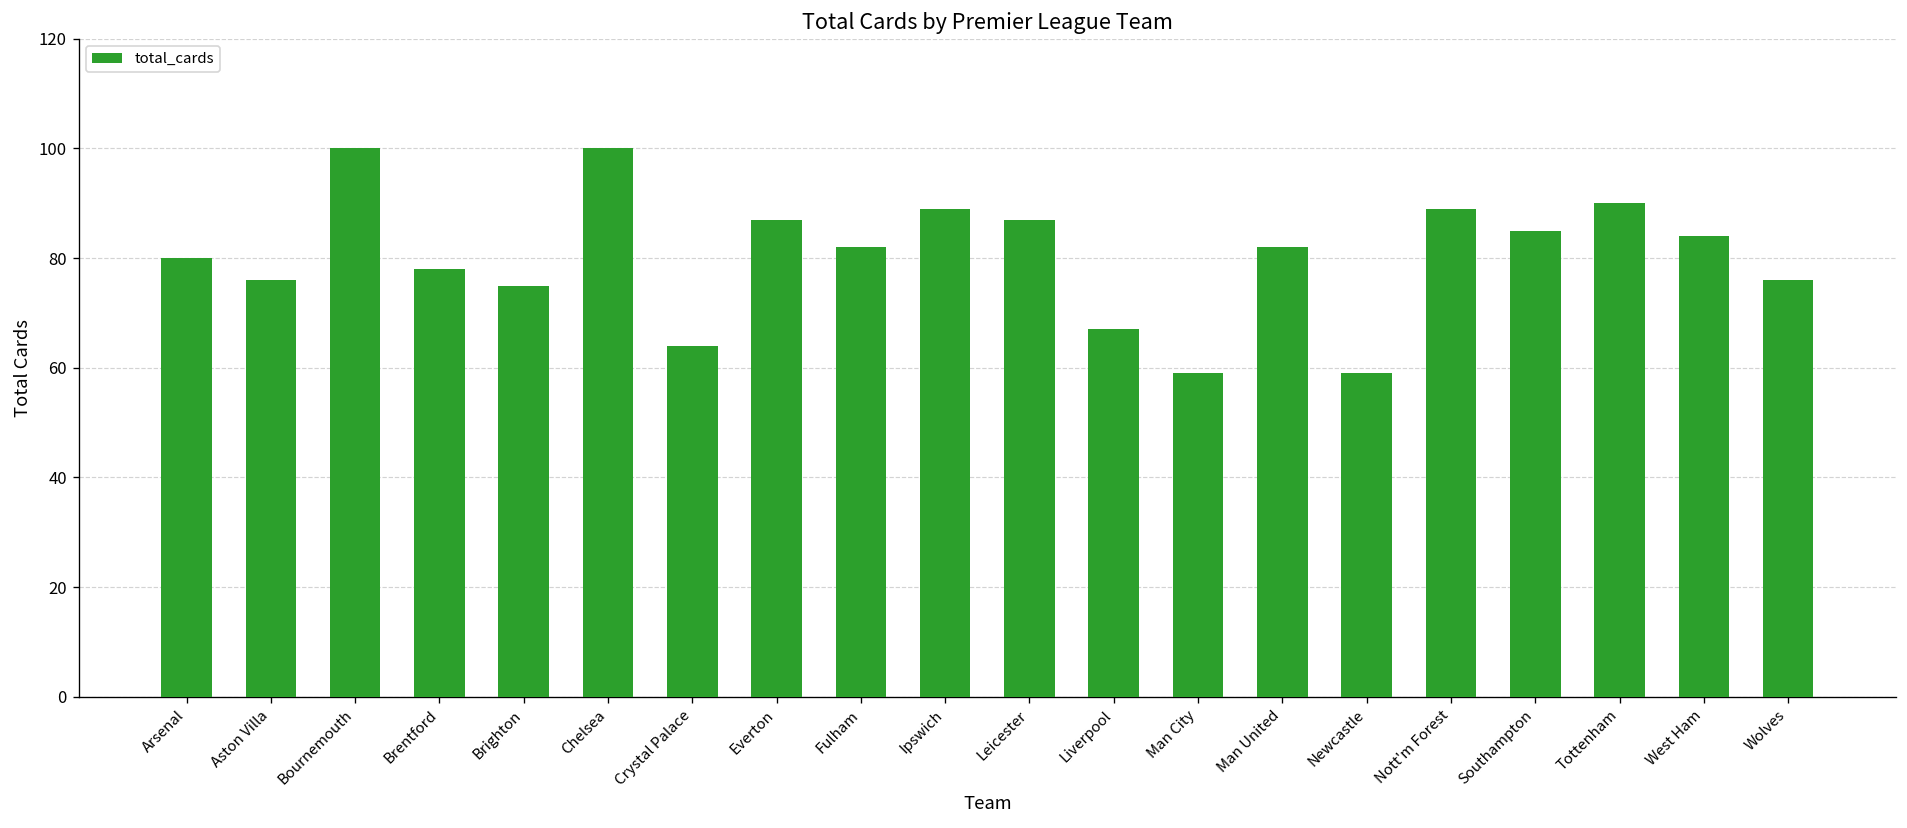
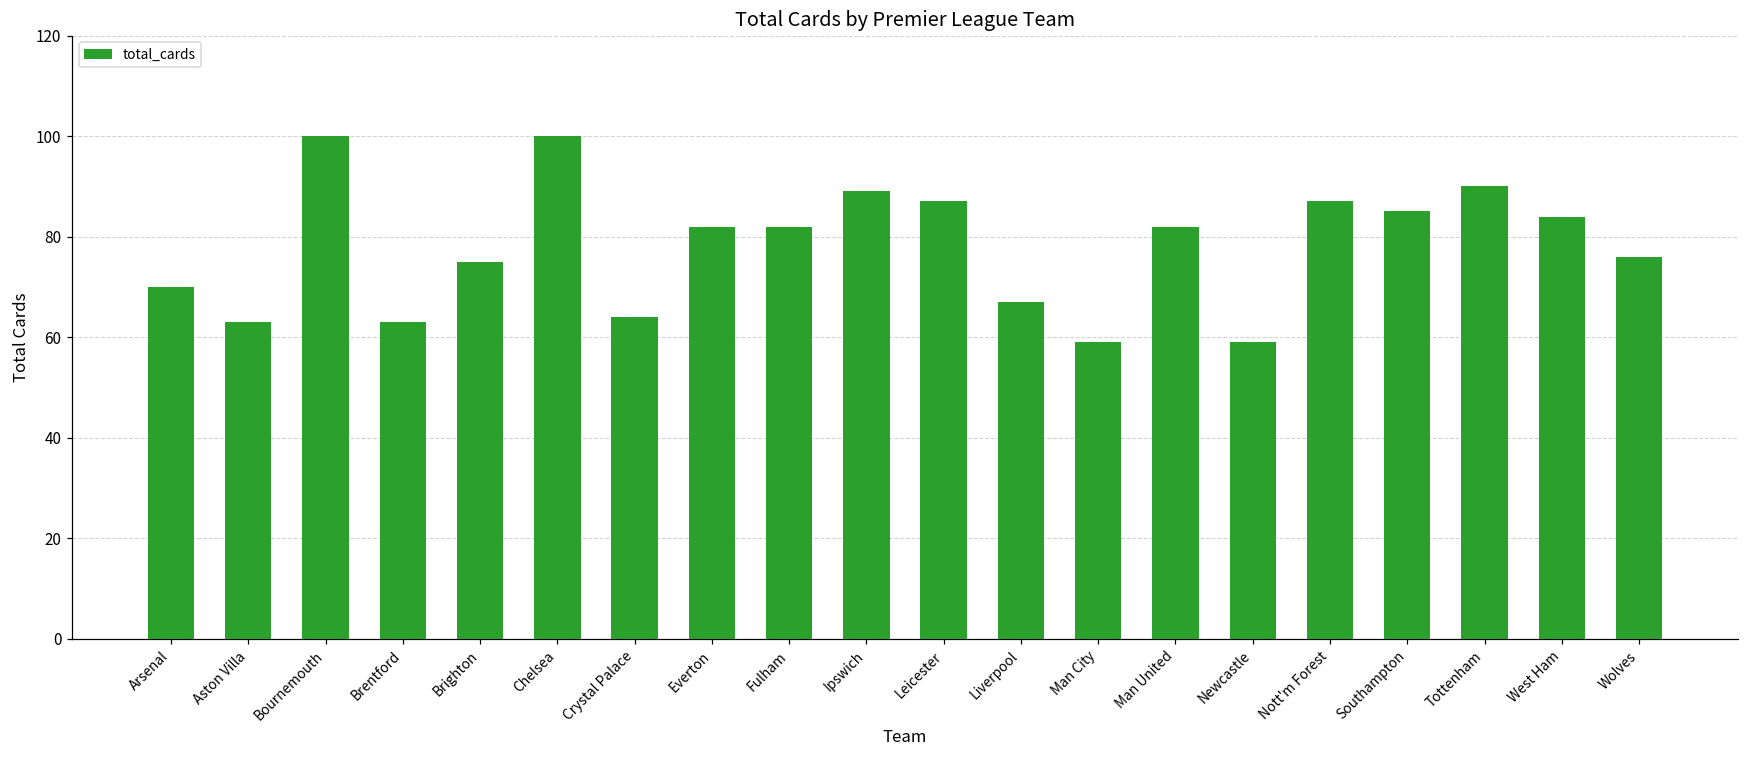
Arsenal: 80 -> 70
Aston Villa: 76 -> 63
Brentford: 78 -> 63
Everton: 87 -> 82
Nott'm Forest: 89 -> 87
